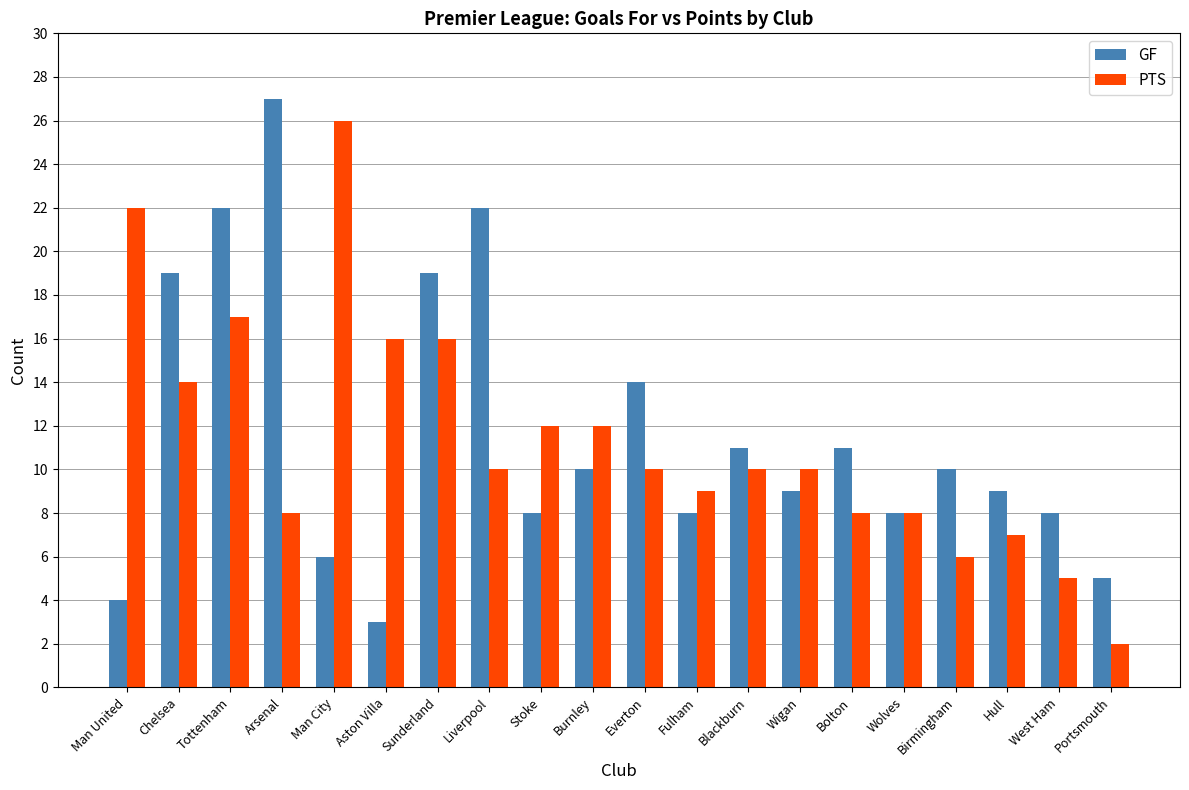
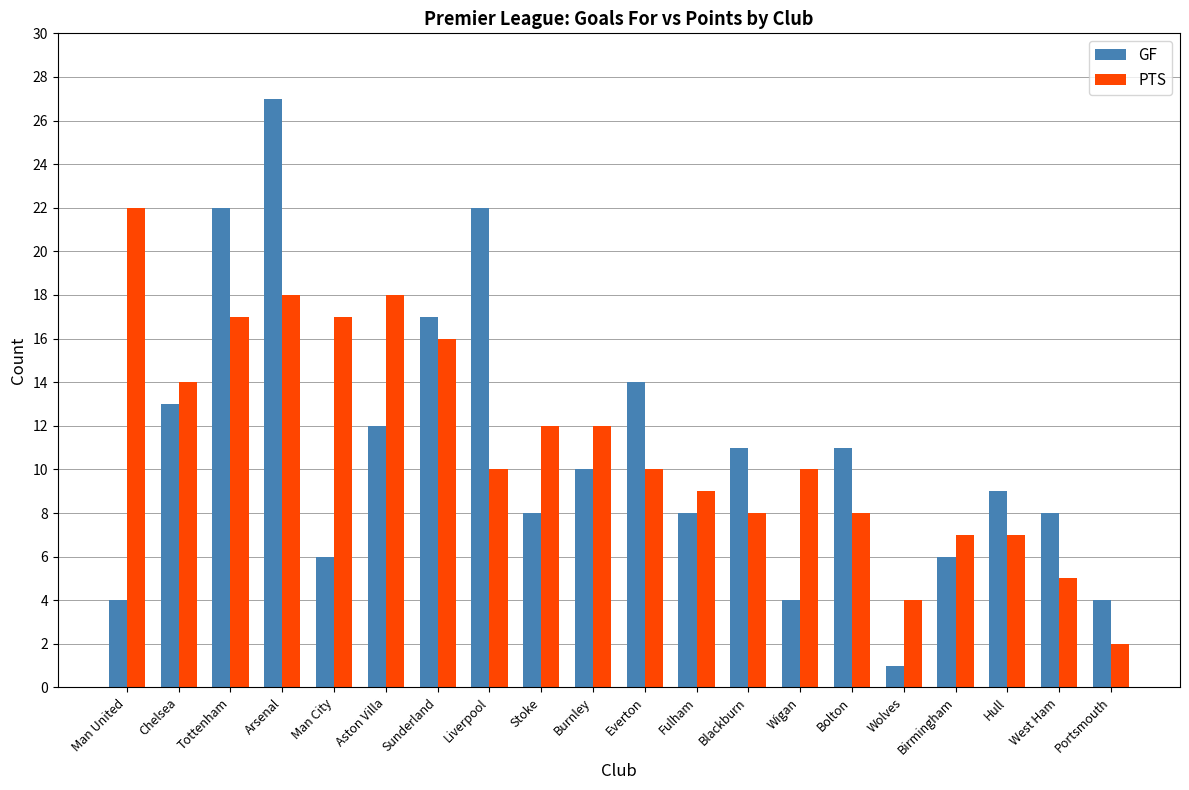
GF, Chelsea: 19 -> 13
PTS, Arsenal: 8 -> 18
PTS, Man City: 26 -> 17
GF, Aston Villa: 3 -> 12
PTS, Aston Villa: 16 -> 18
GF, Sunderland: 19 -> 17
PTS, Blackburn: 10 -> 8
GF, Wigan: 9 -> 4
GF, Wolves: 8 -> 1
PTS, Wolves: 8 -> 4
GF, Birmingham: 10 -> 6
PTS, Birmingham: 6 -> 7
GF, Portsmouth: 5 -> 4
